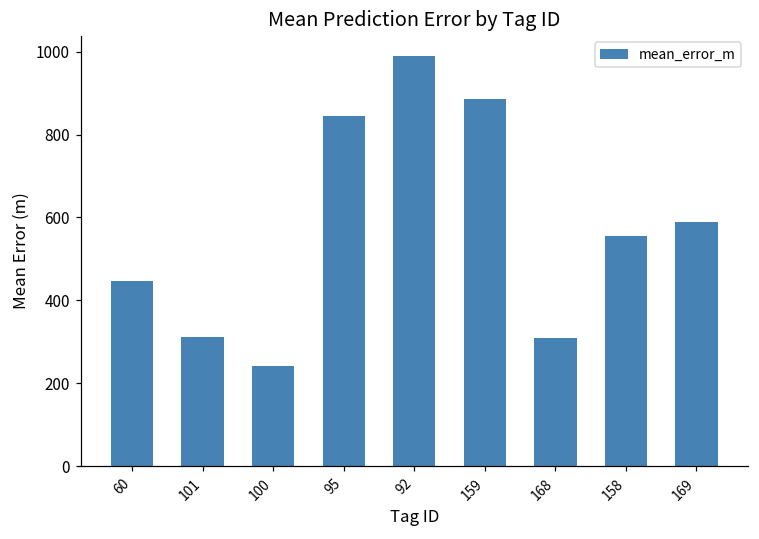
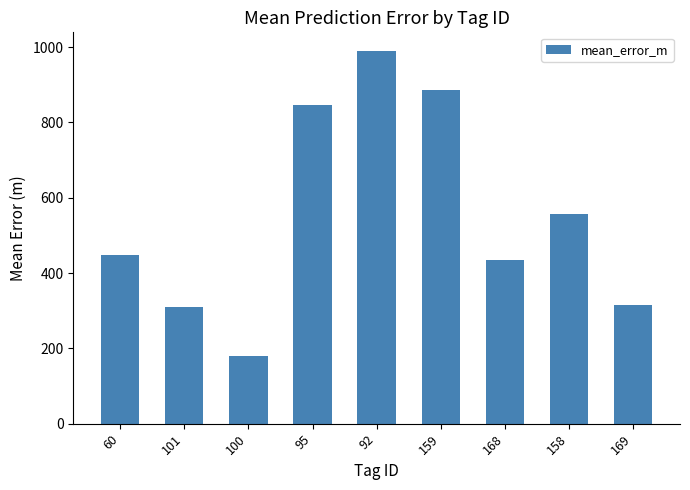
100: 240 -> 180
168: 310 -> 430
169: 590 -> 310
